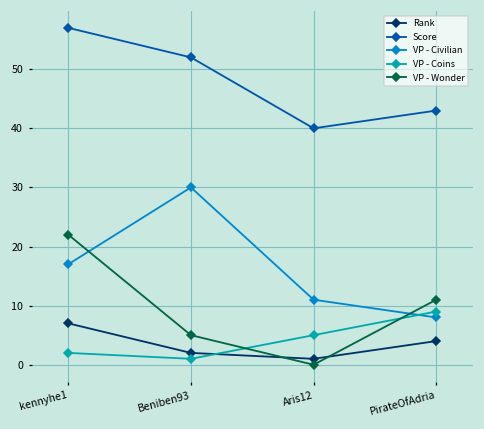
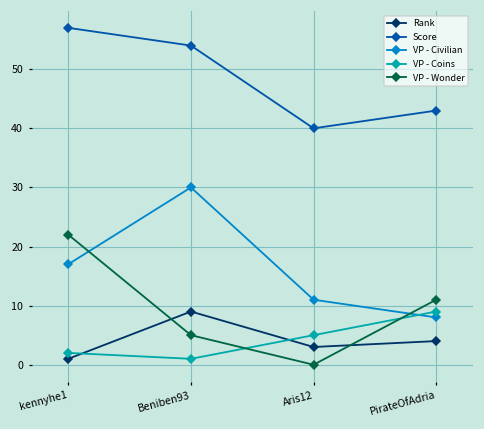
Rank, kennyhe1: 7 -> 1
Rank, Beniben93: 2 -> 9
Score, Beniben93: 52 -> 54
Rank, Aris12: 1 -> 3
